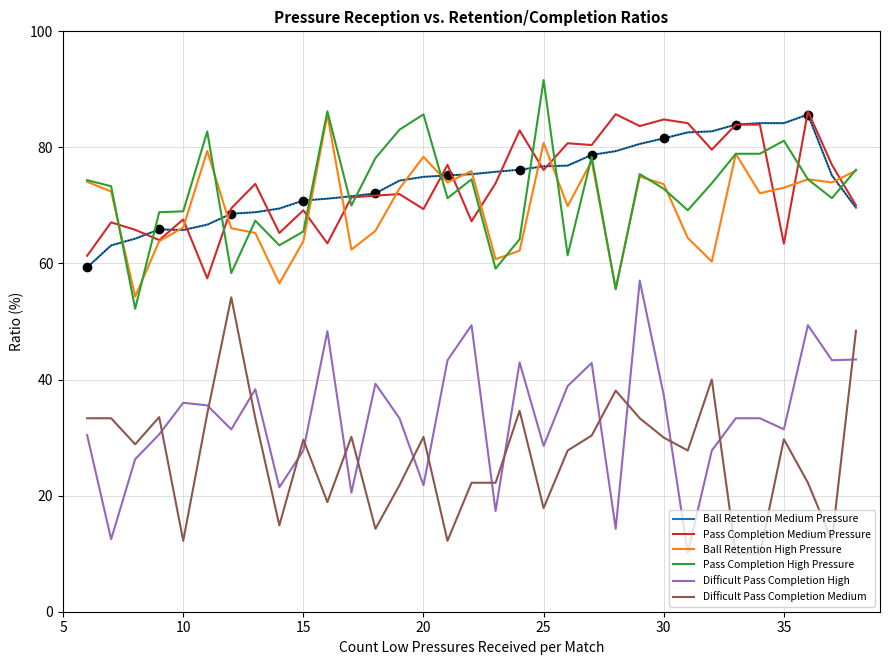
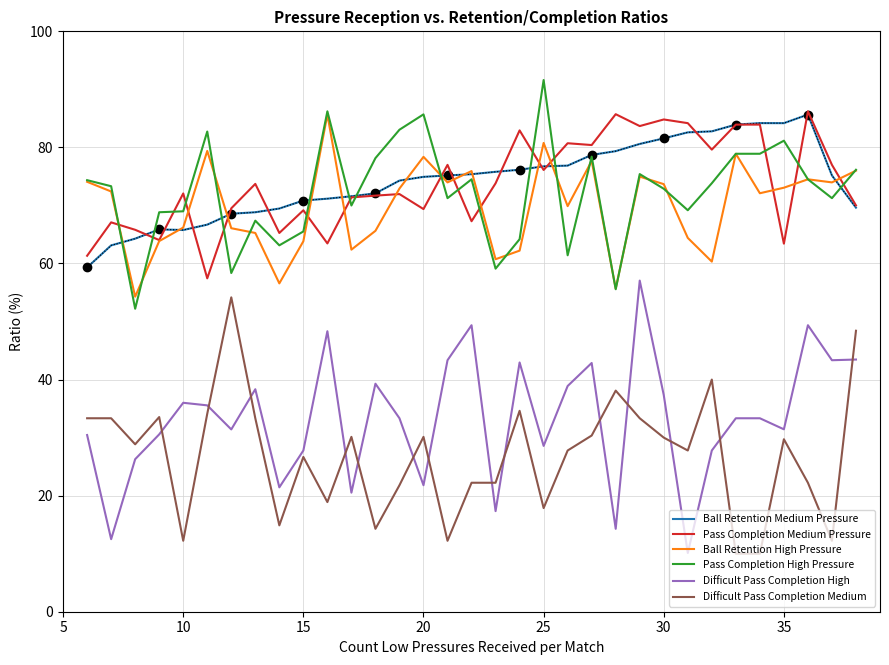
Pass Completion Medium Pressure, 10: 68 -> 72
Difficult Pass Completion Medium, 15: 30 -> 27
